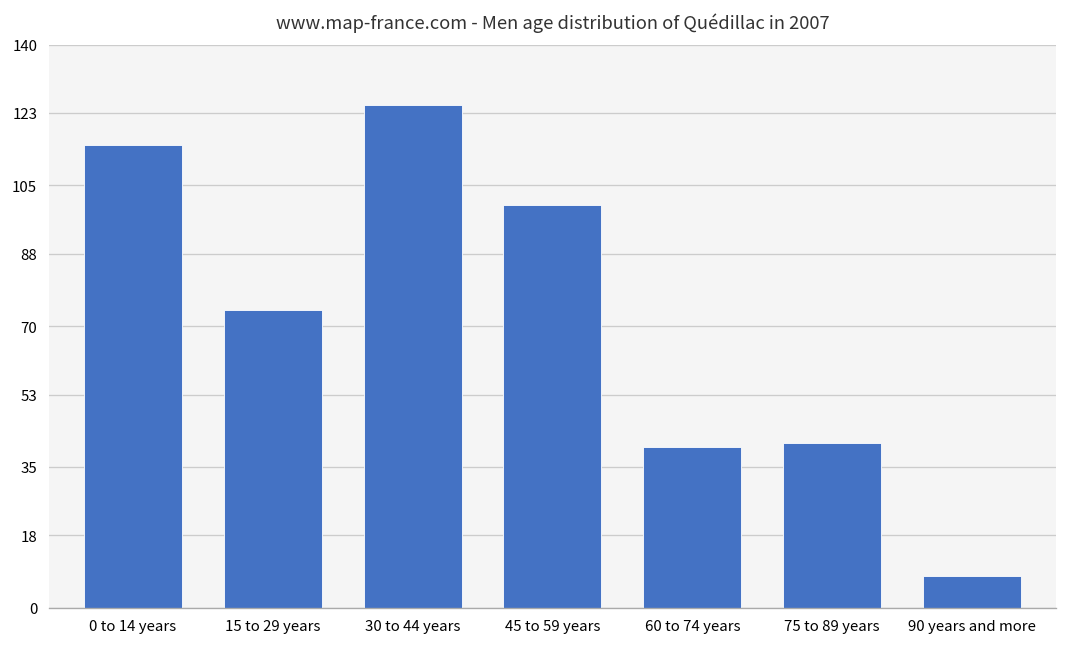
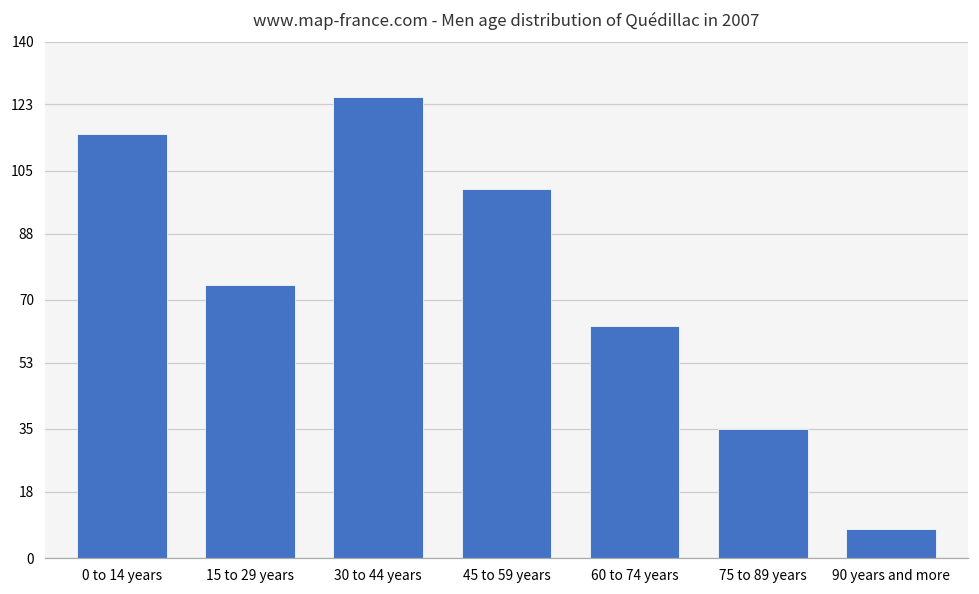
60 to 74 years: 40 -> 63
75 to 89 years: 41 -> 35
